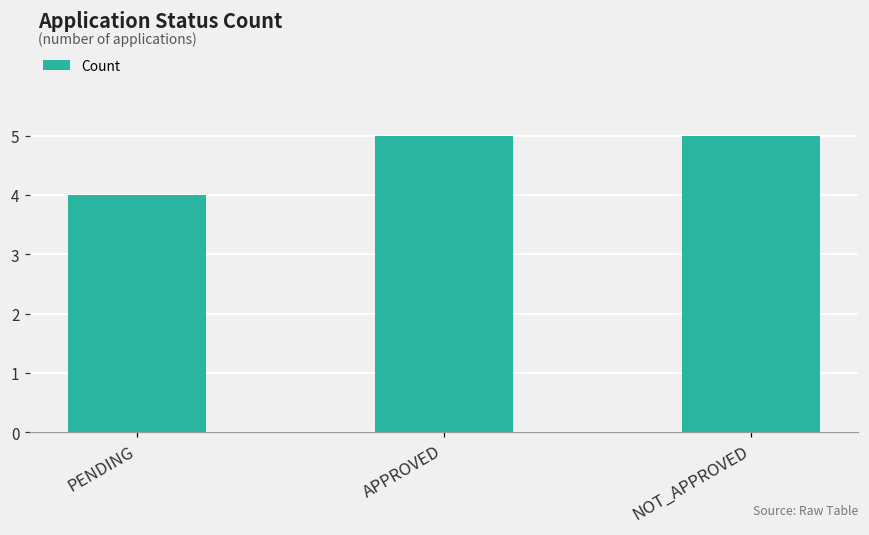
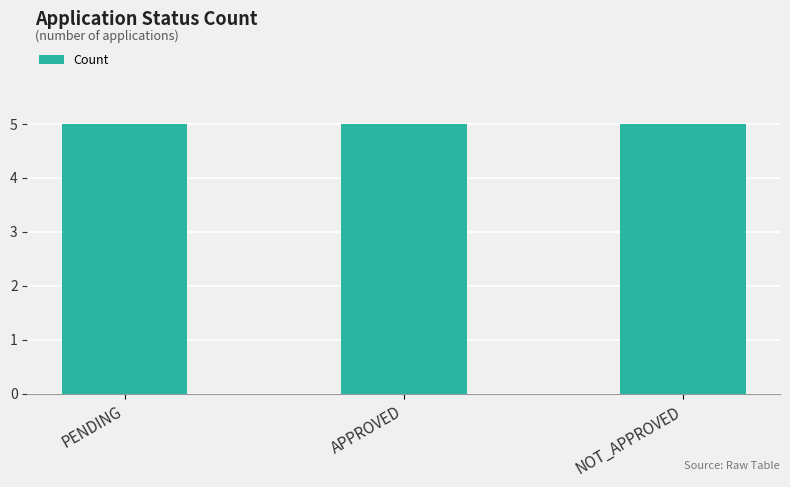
PENDING: 4 -> 5
